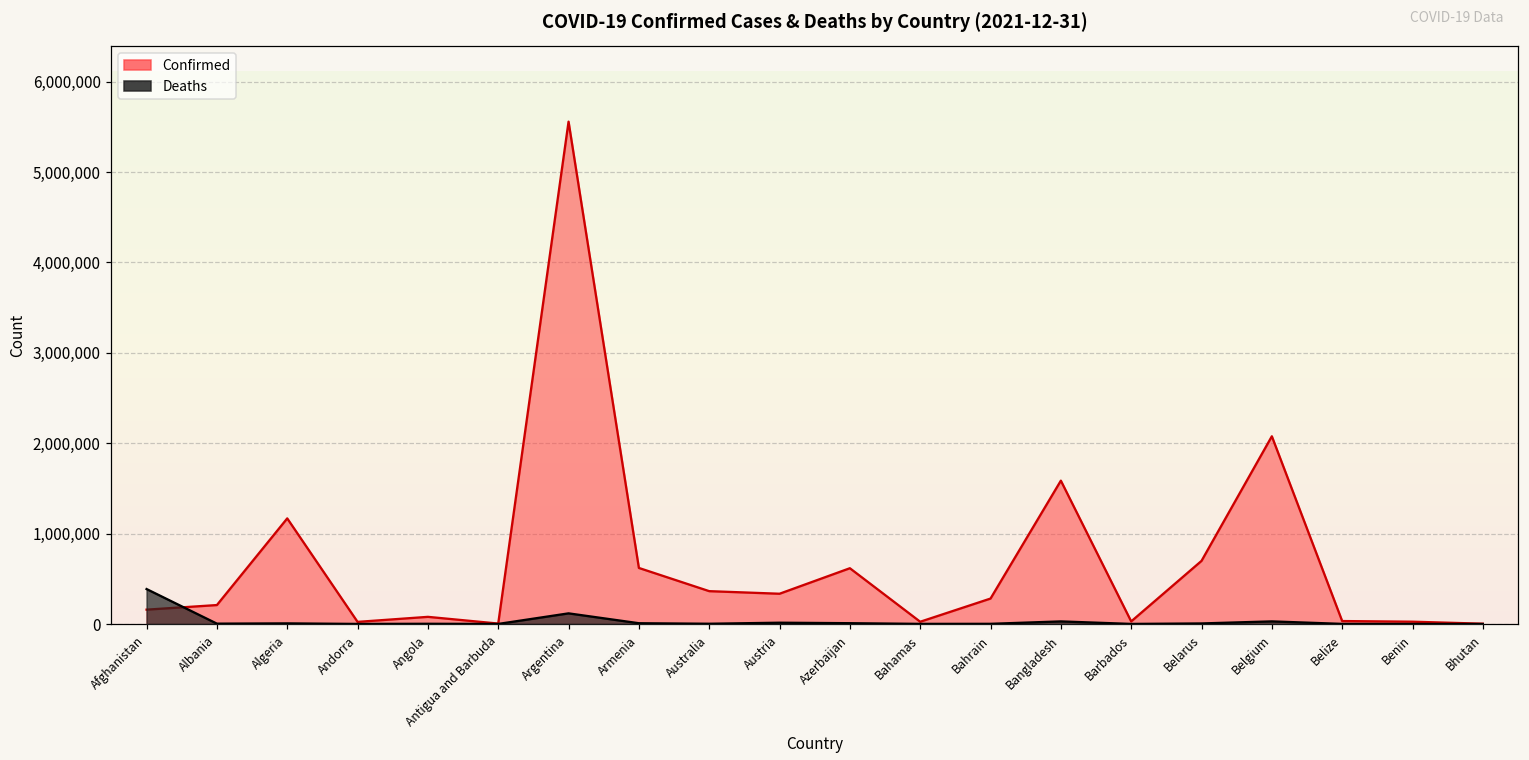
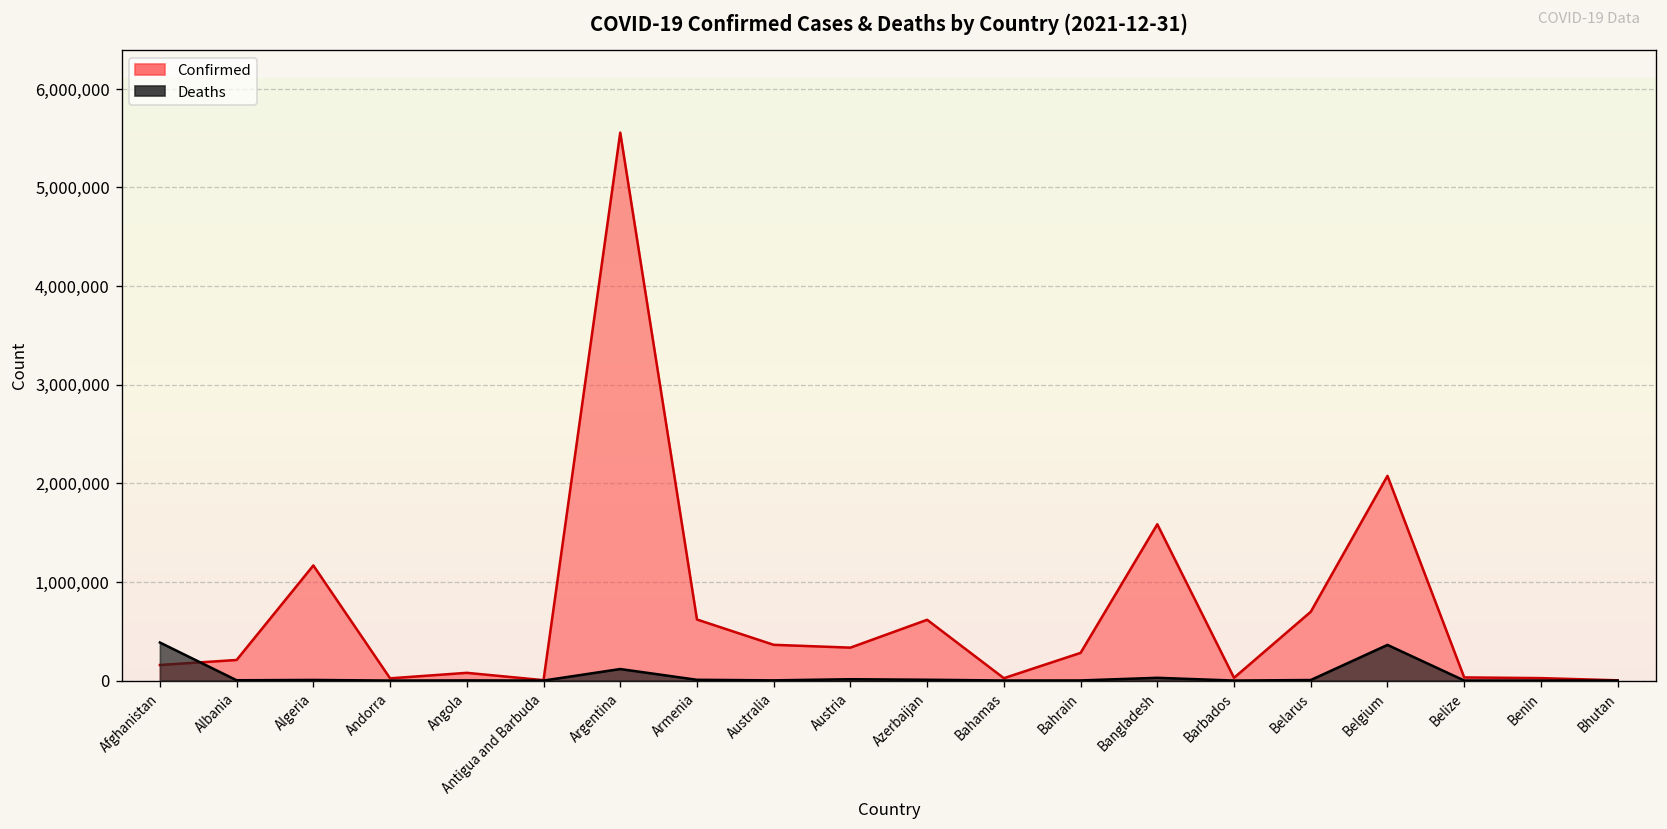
Deaths, Belgium: 0 -> 400,000
